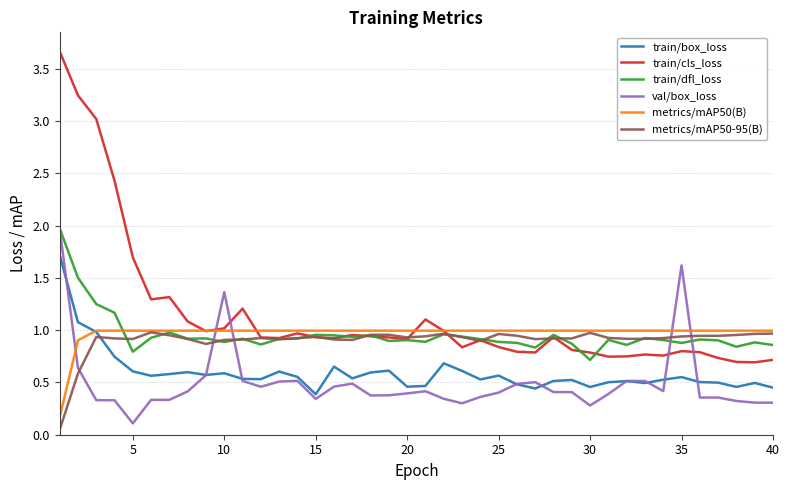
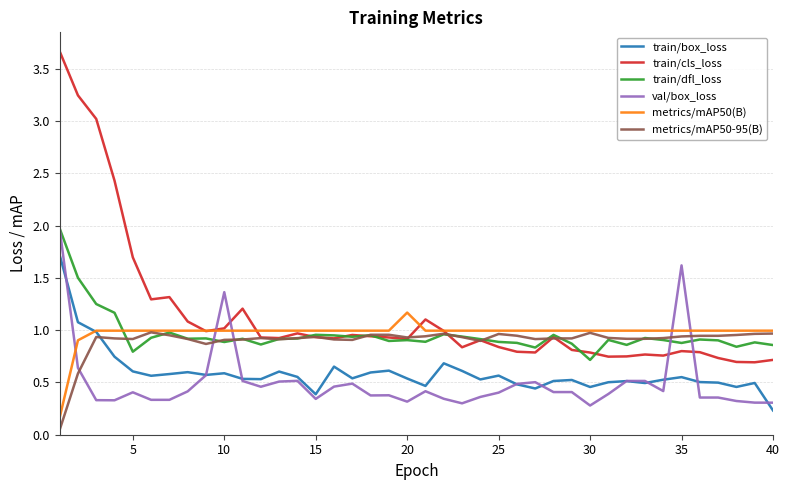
val/box_loss, 5: 0.11 -> 0.41
train/box_loss, 20: 0.46 -> 0.54
val/box_loss, 20: 0.40 -> 0.32
metrics/mAP50(B), 20: 1.00 -> 1.17
train/box_loss, 40: 0.45 -> 0.23
